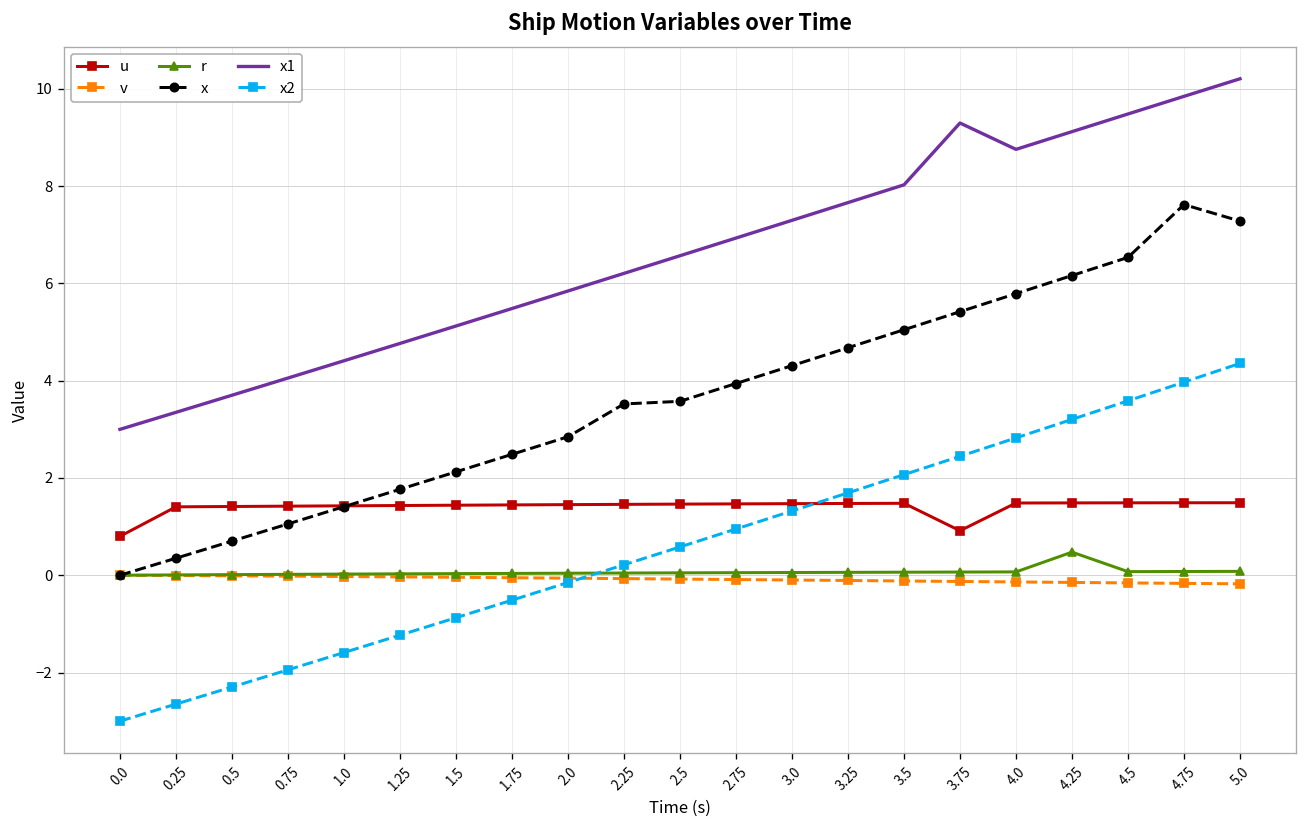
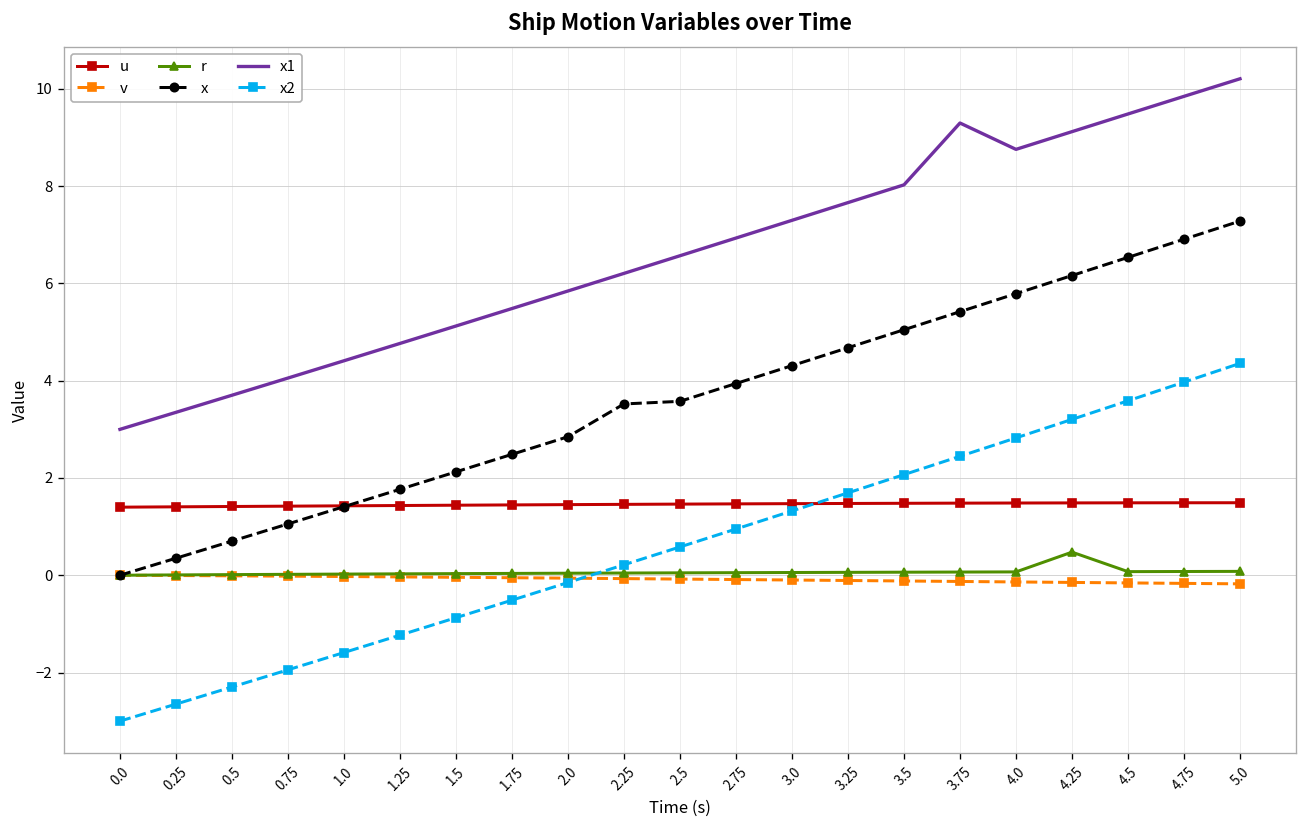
u, 0.0: 0.8 -> 1.4
u, 3.75: 0.9 -> 1.5
x, 4.75: 7.6 -> 6.9
